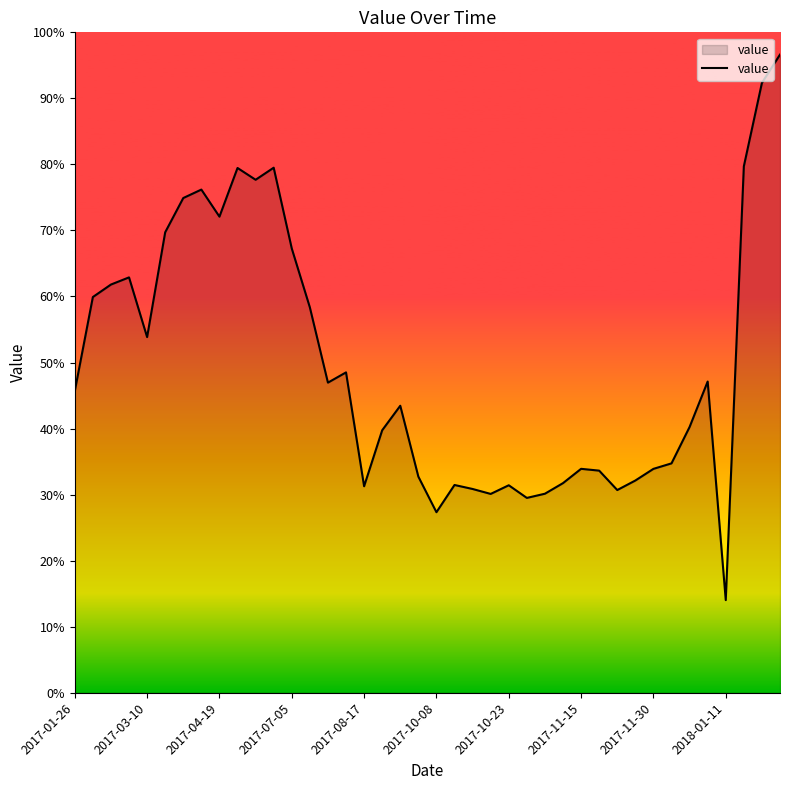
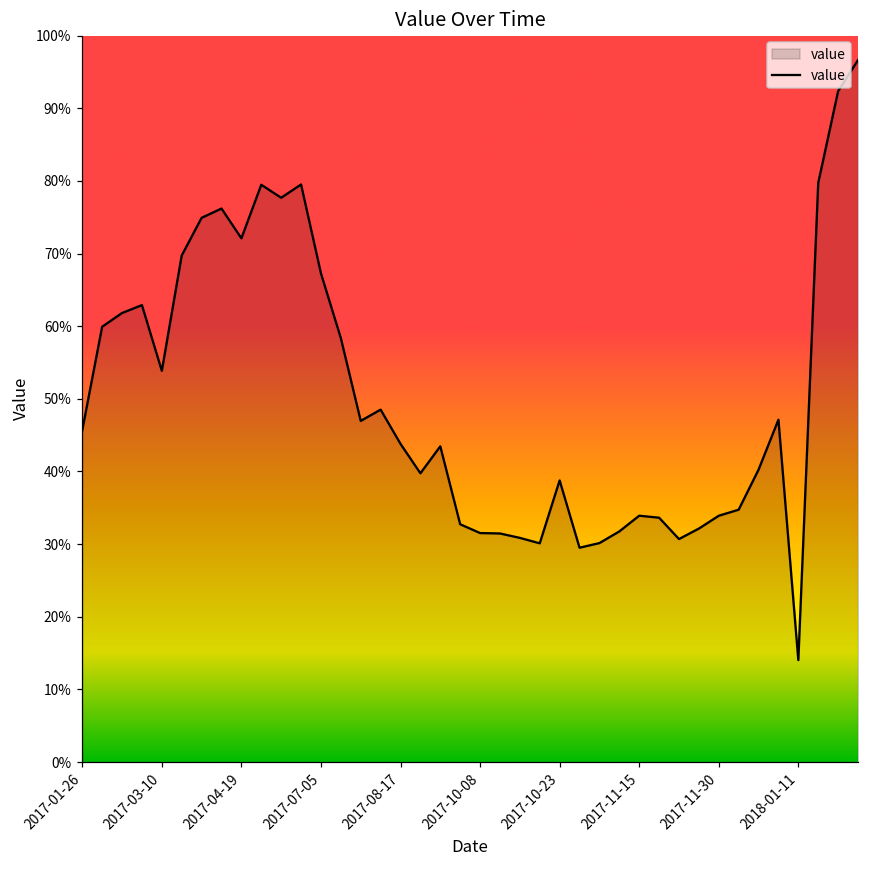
2017-08-17: 31% -> 44%
2017-10-08: 27% -> 32%
2017-10-23: 31% -> 39%
